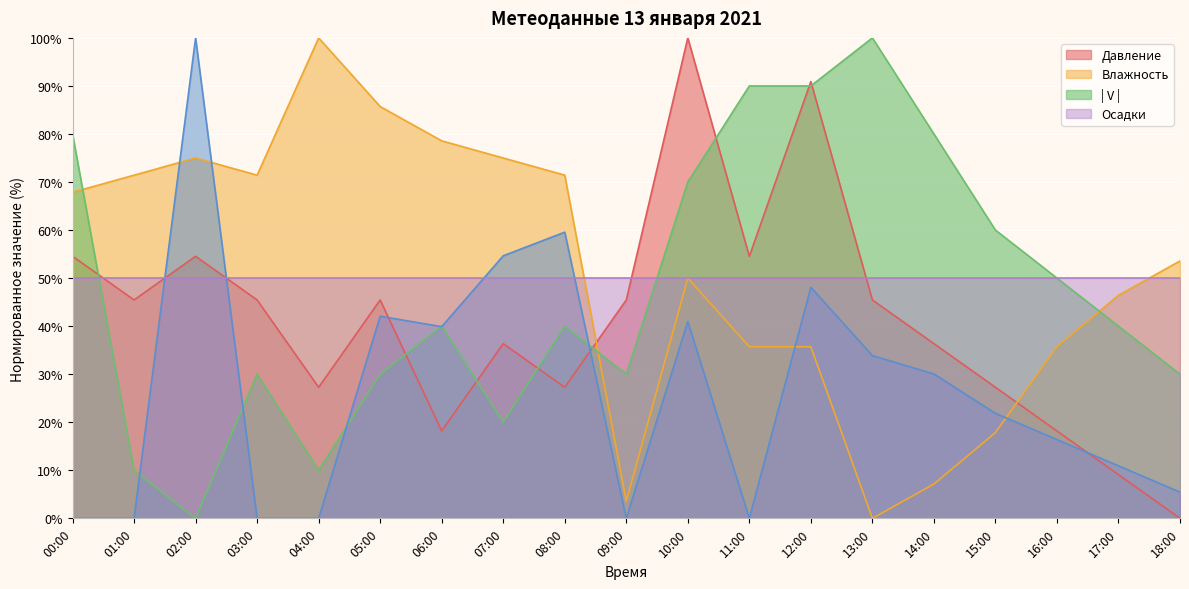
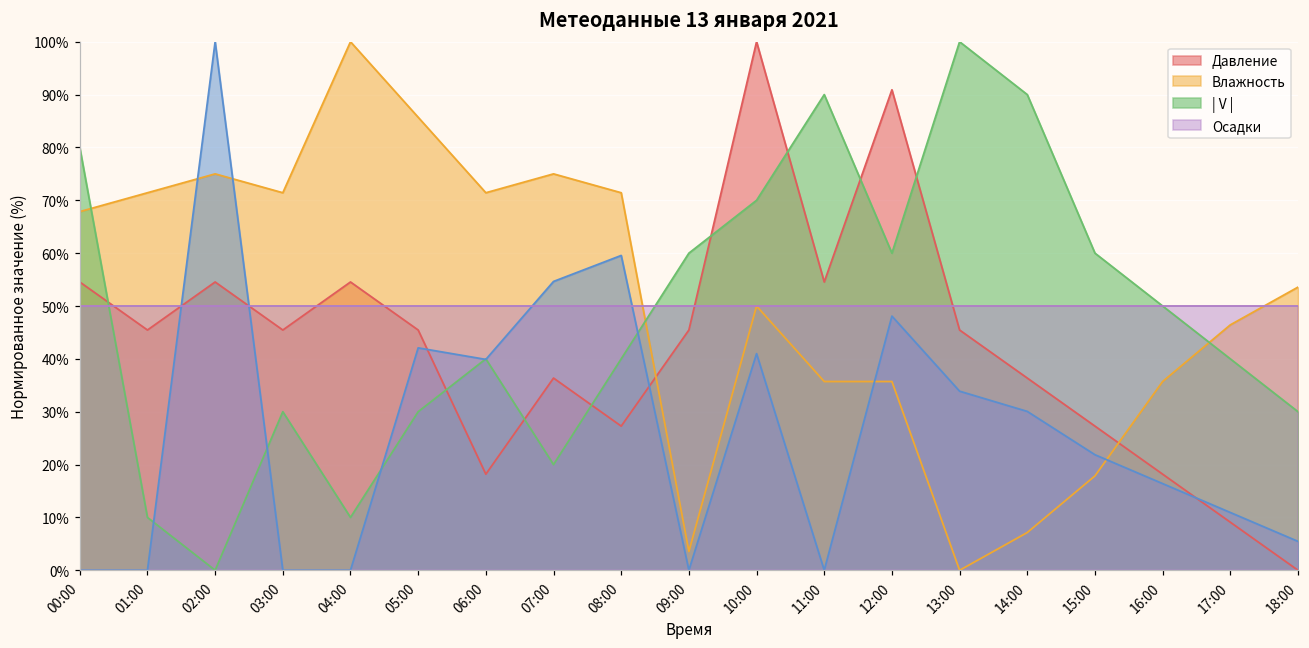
Давление, 04:00: 27% -> 55%
Влажность, 06:00: 79% -> 71%
| V |, 09:00: 30% -> 60%
| V |, 12:00: 90% -> 60%
| V |, 14:00: 80% -> 90%
